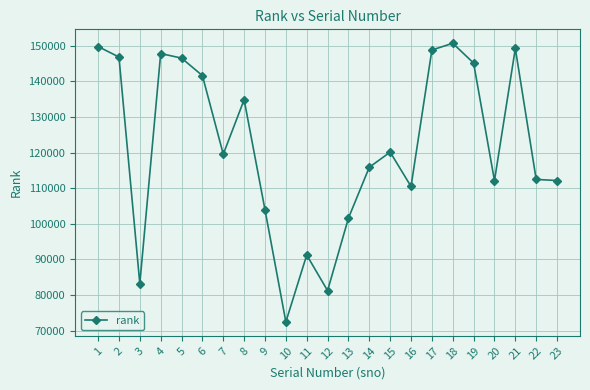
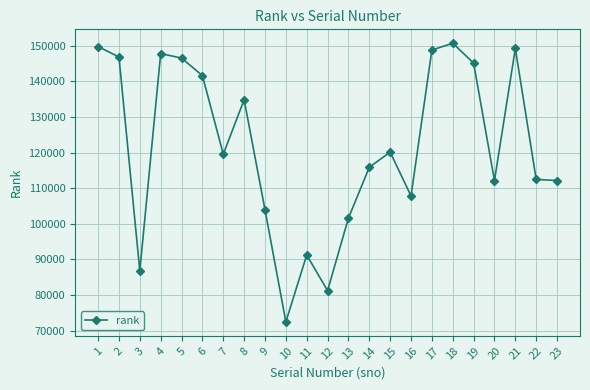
3: 83000 -> 87000
16: 110000 -> 108000
